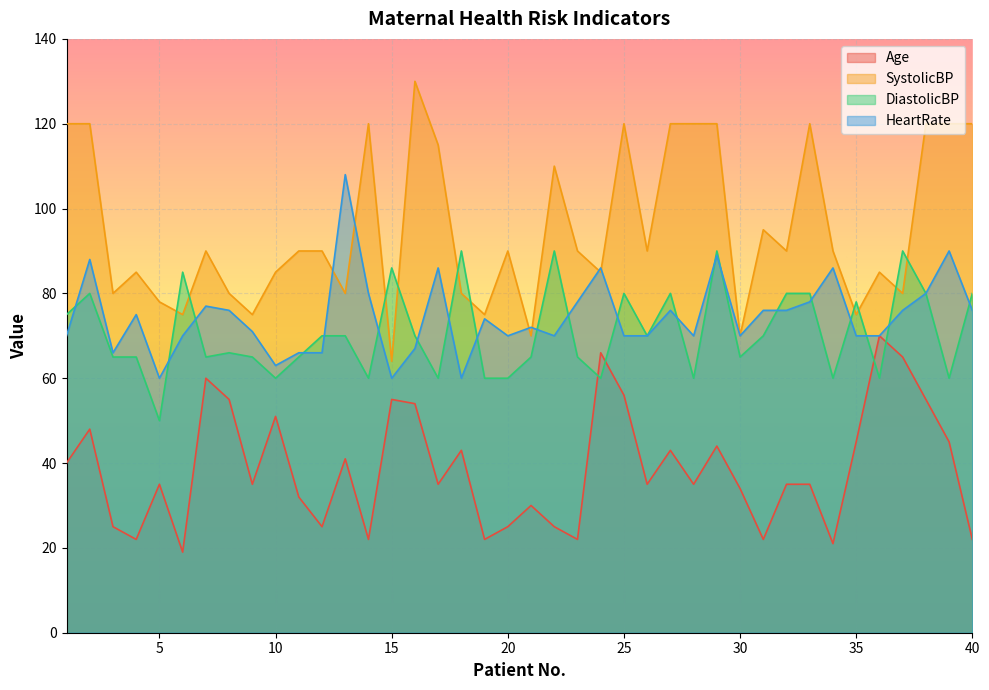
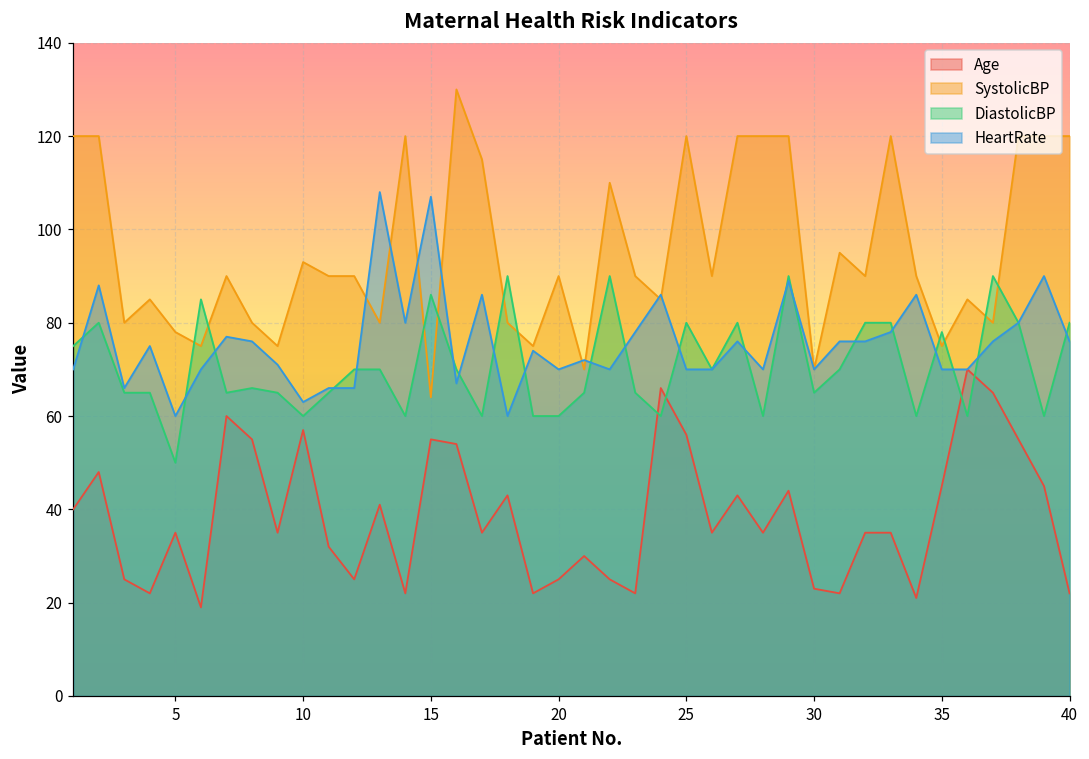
Age, 10: 51 -> 57
SystolicBP, 10: 85 -> 93
HeartRate, 15: 60 -> 107
Age, 30: 34 -> 23
